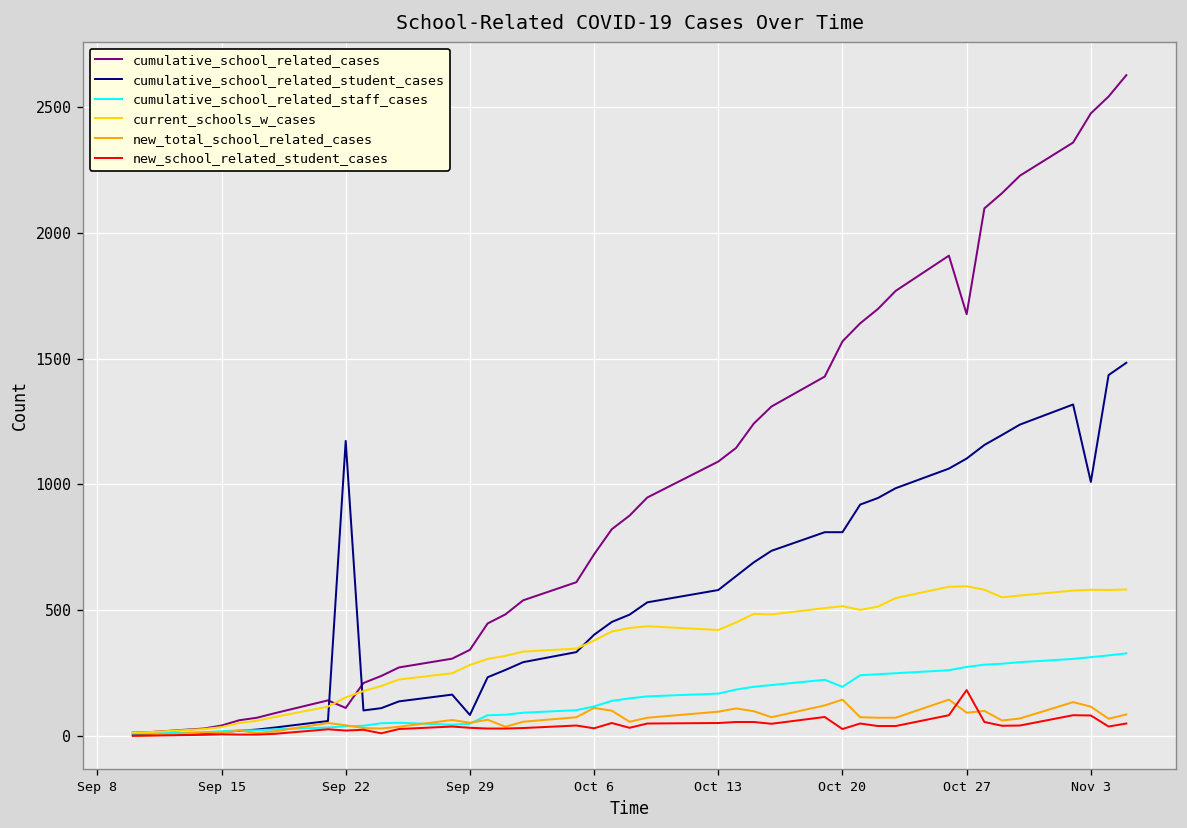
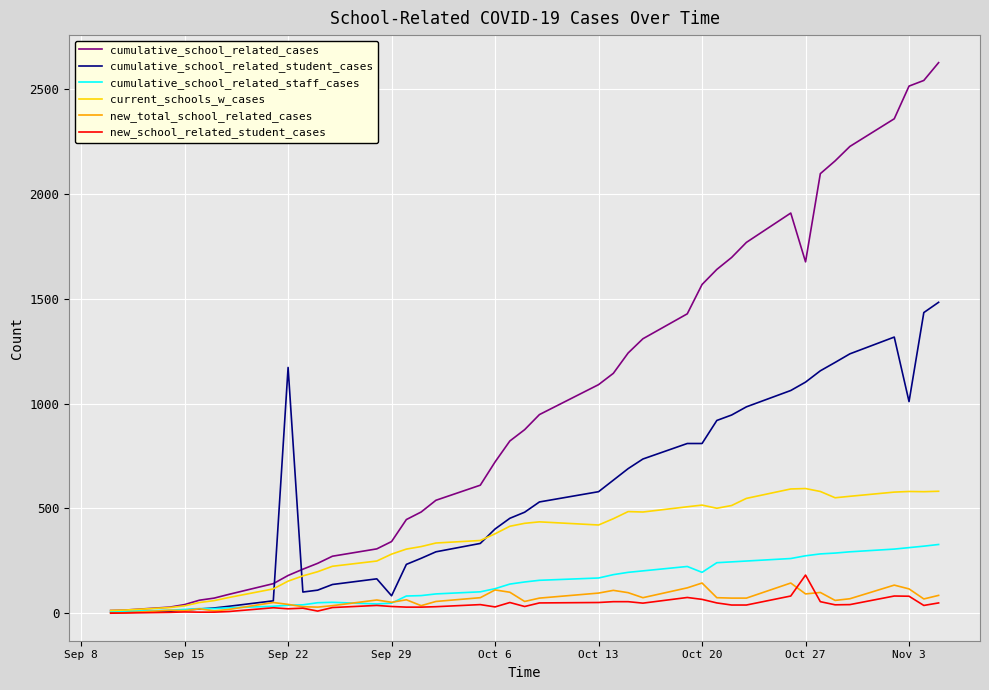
cumulative_school_related_cases, Sep 22: 110 -> 180
new_school_related_student_cases, Oct 20: 30 -> 70
cumulative_school_related_cases, Nov 3: 2480 -> 2520
